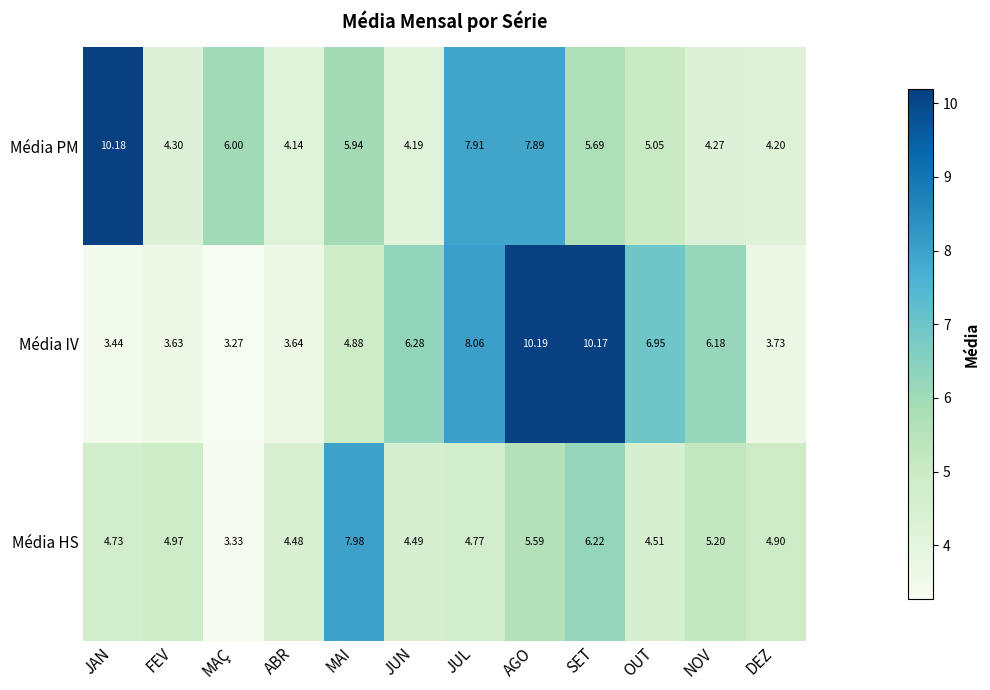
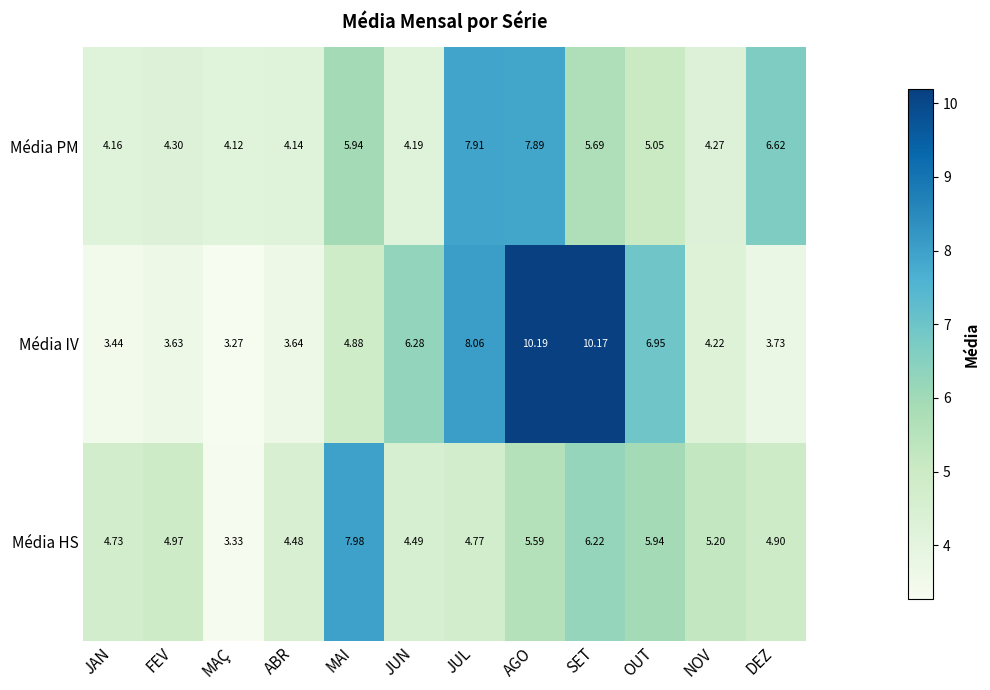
Média PM, JAN: 10.18 -> 4.16
Média PM, MAÇ: 6.00 -> 4.12
Média PM, DEZ: 4.20 -> 6.62
Média IV, NOV: 6.18 -> 4.22
Média HS, OUT: 4.51 -> 5.94
